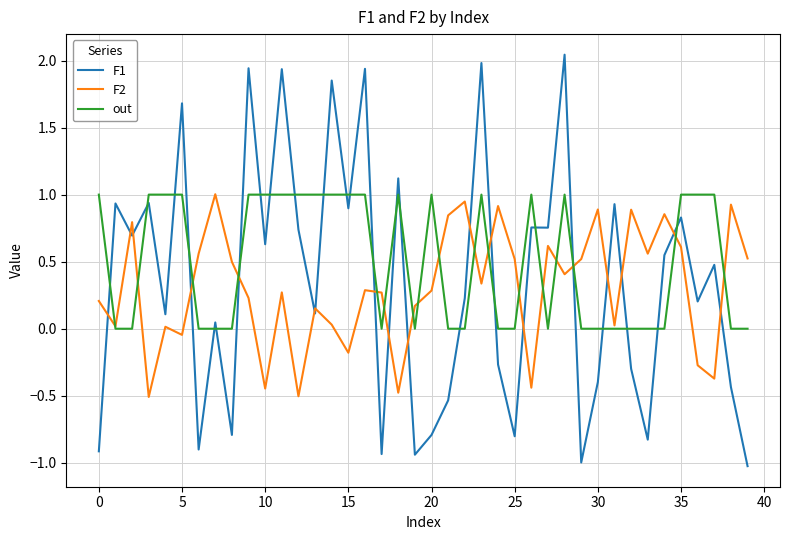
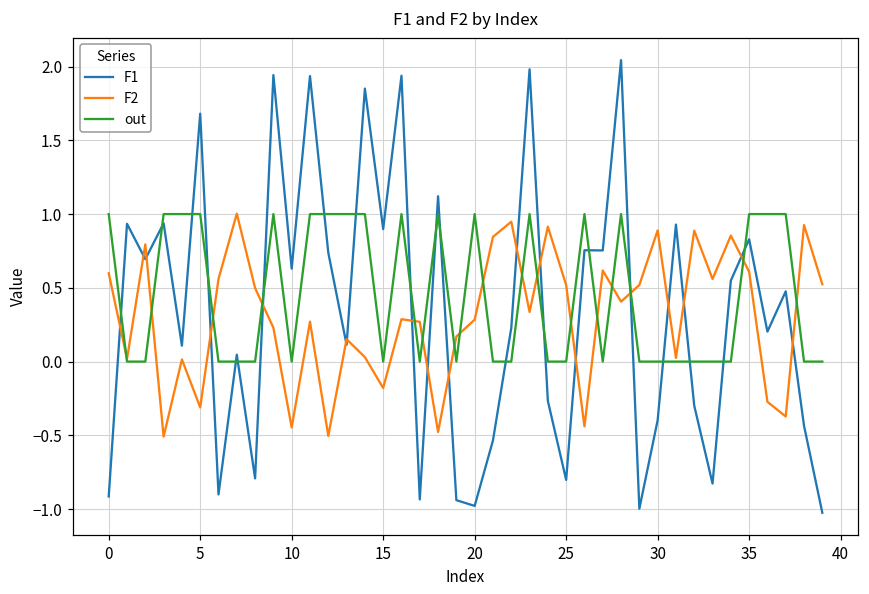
F2, 0: 0.21 -> 0.60
F2, 5: -0.05 -> -0.31
out, 10: 1 -> 0
out, 15: 1 -> 0
F1, 20: -0.79 -> -0.98
